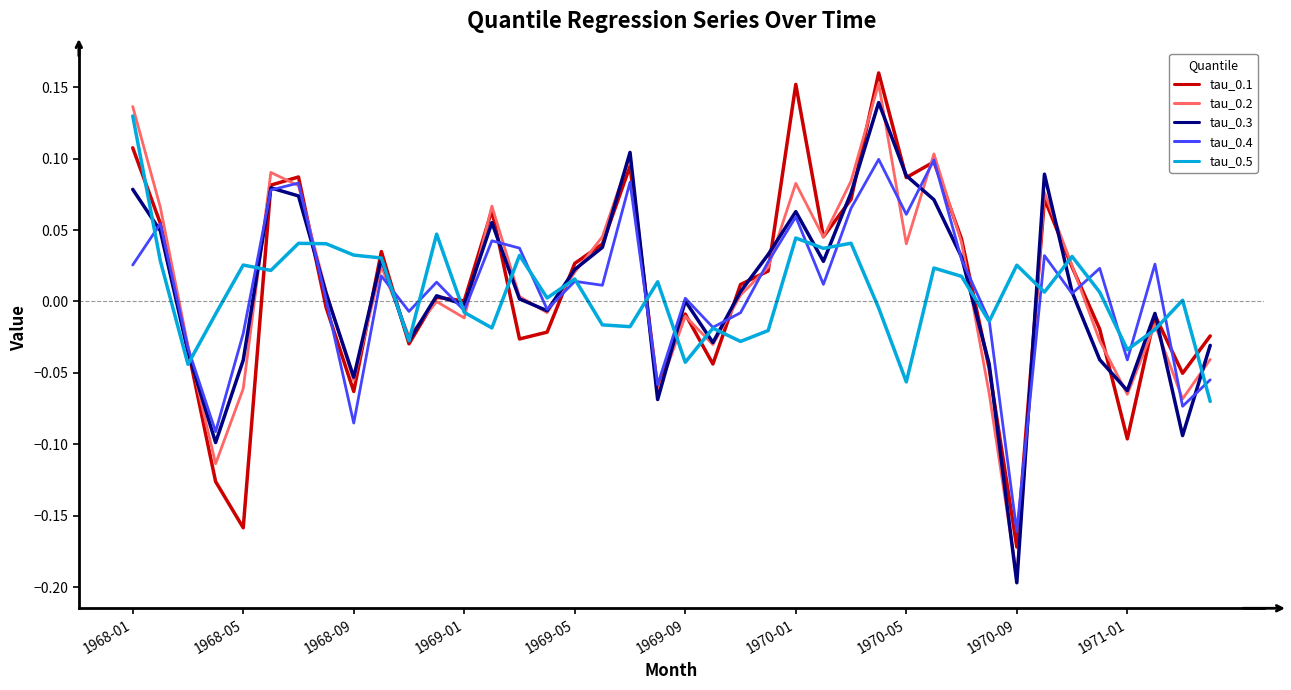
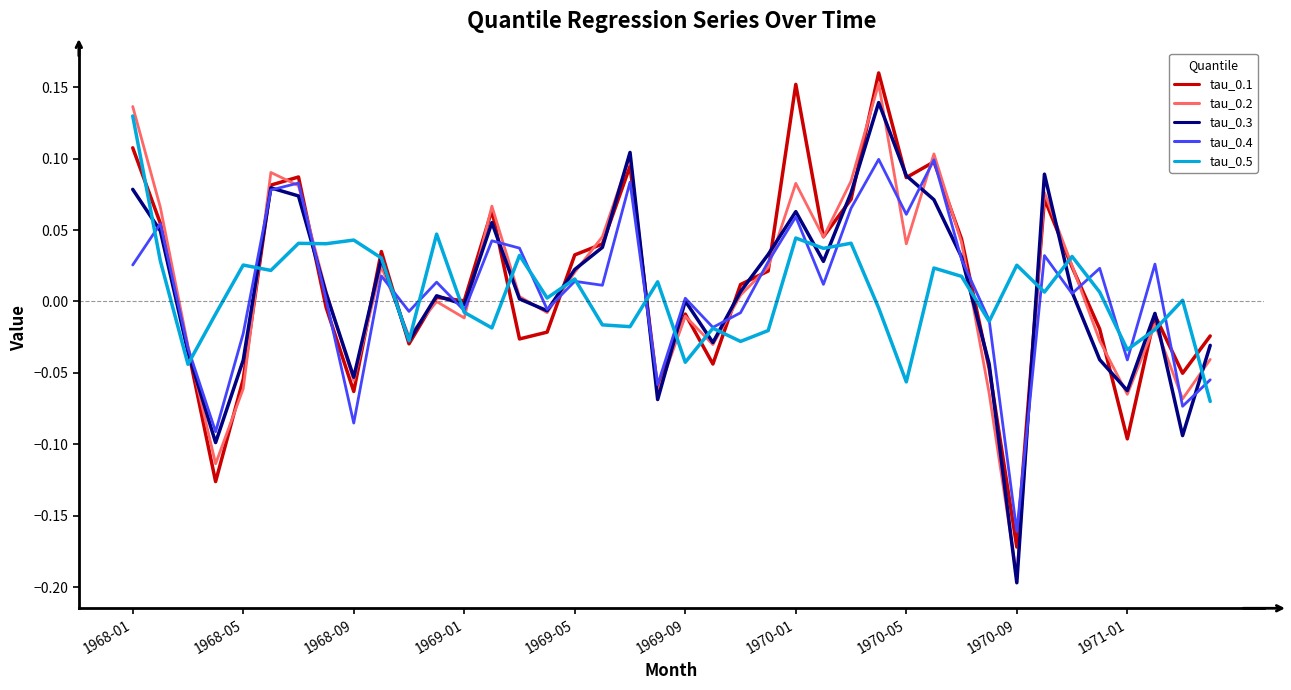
tau_0.1, 1968-05: -0.158 -> -0.054
tau_0.5, 1968-09: 0.032 -> 0.043
tau_0.1, 1969-05: 0.027 -> 0.033
